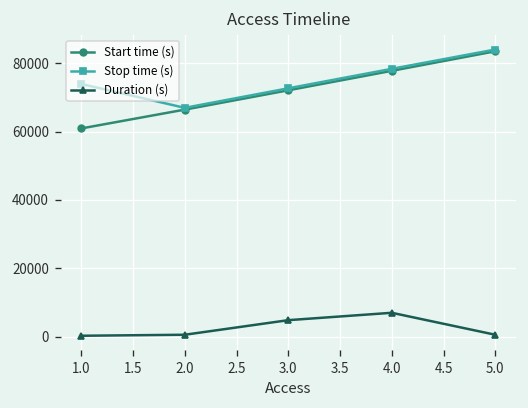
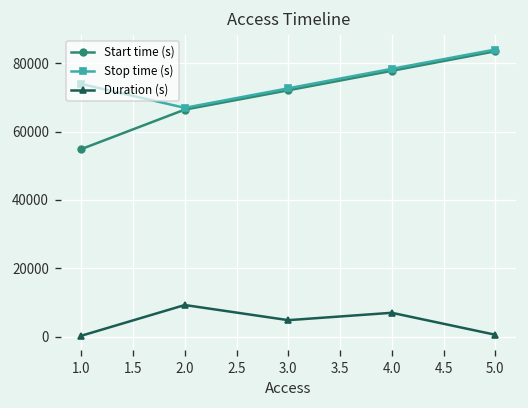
Start time (s), 1.0: 61000 -> 55000
Duration (s), 2.0: 1000 -> 9000
